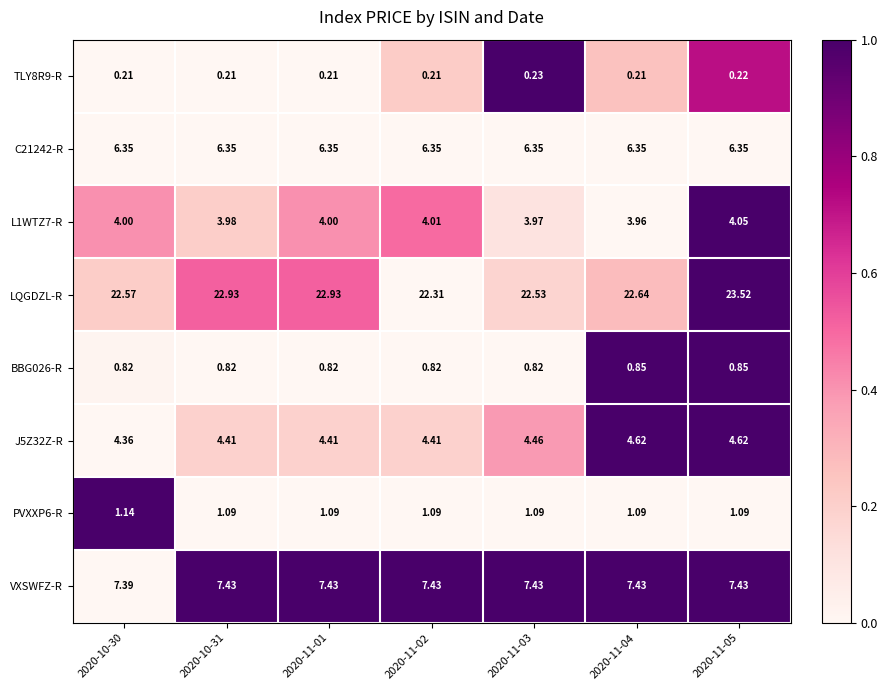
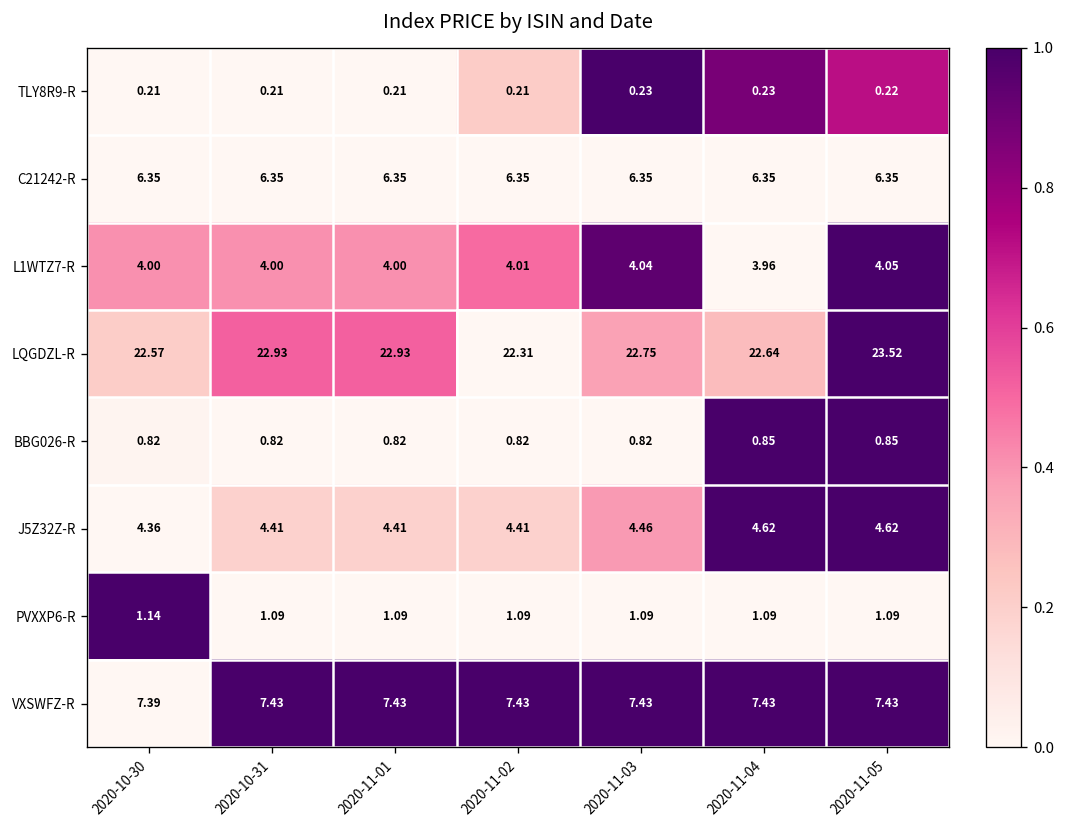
TLY8R9-R, 2020-11-04: 0.21 -> 0.23
L1WTZ7-R, 2020-10-31: 3.98 -> 4.00
L1WTZ7-R, 2020-11-03: 3.97 -> 4.04
LQGDZL-R, 2020-11-03: 22.53 -> 22.75
